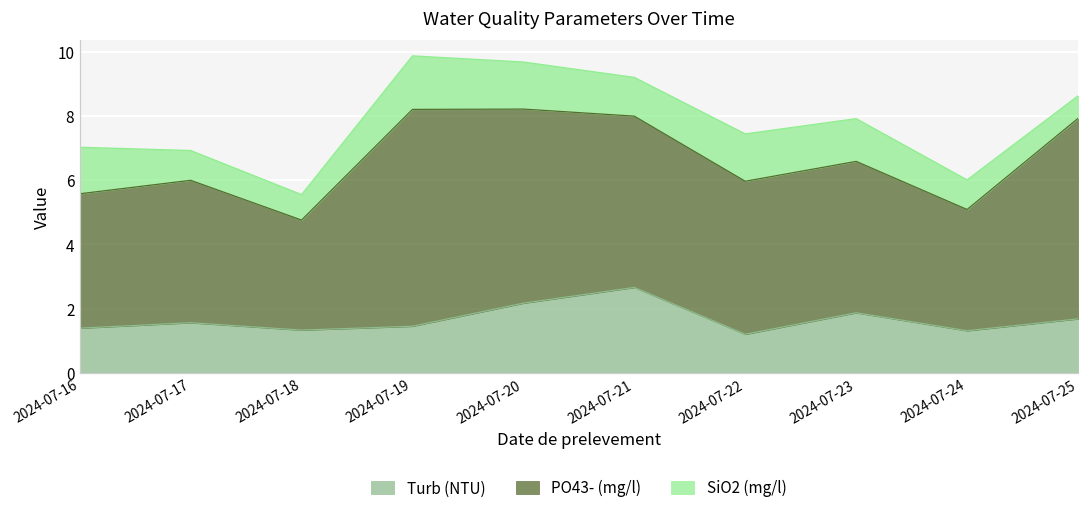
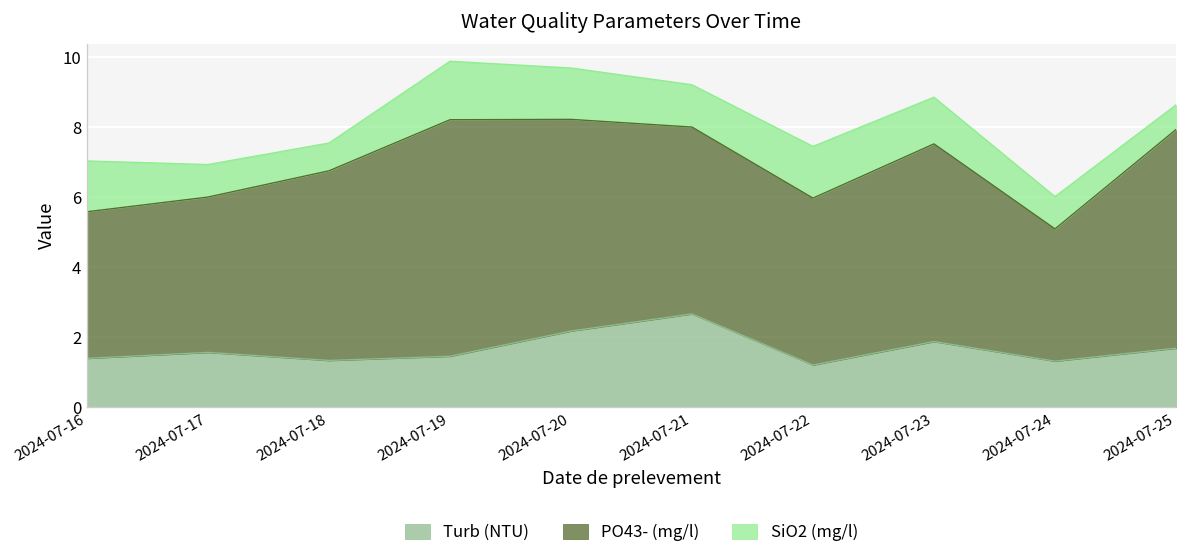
PO43- (mg/l), 2024-07-18: 3.4 -> 5.4
PO43- (mg/l), 2024-07-23: 4.7 -> 5.7
